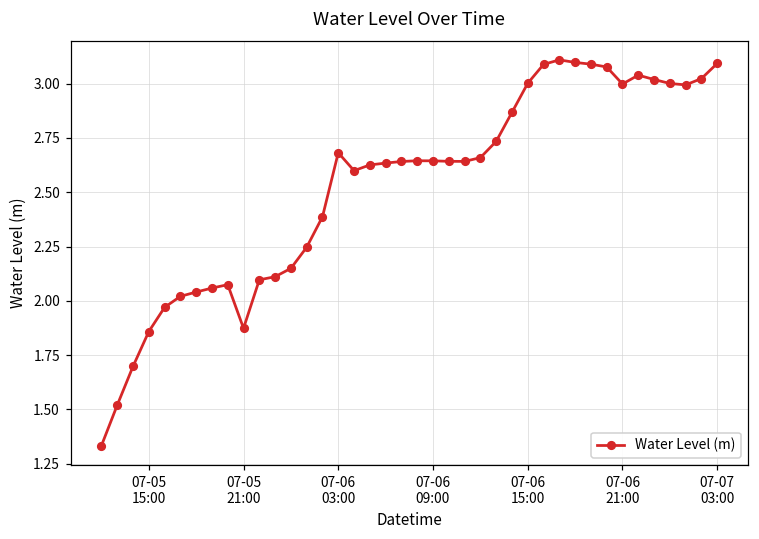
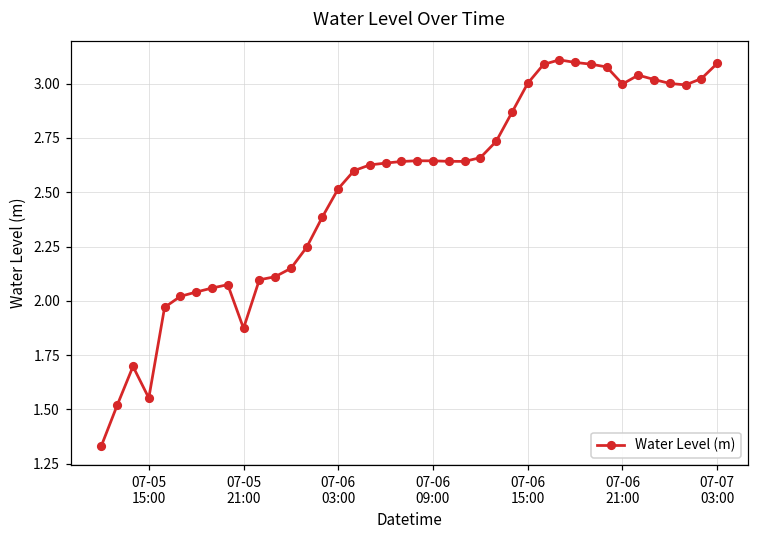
07-05 15:00: 1.86 -> 1.55
07-06 03:00: 2.68 -> 2.52
